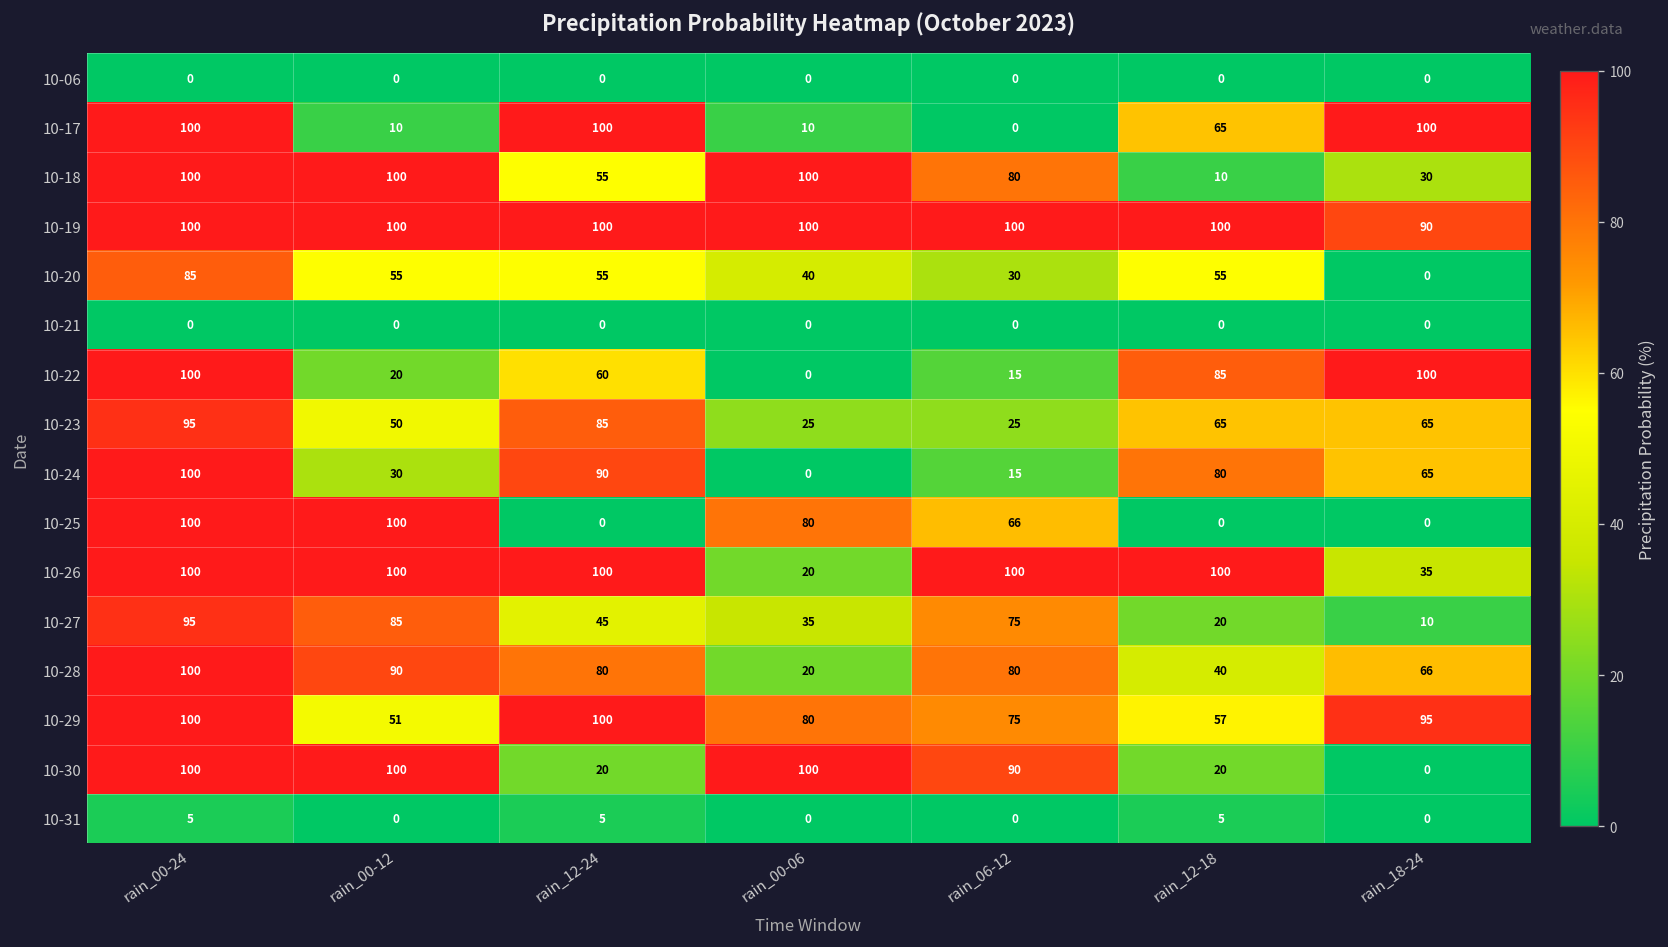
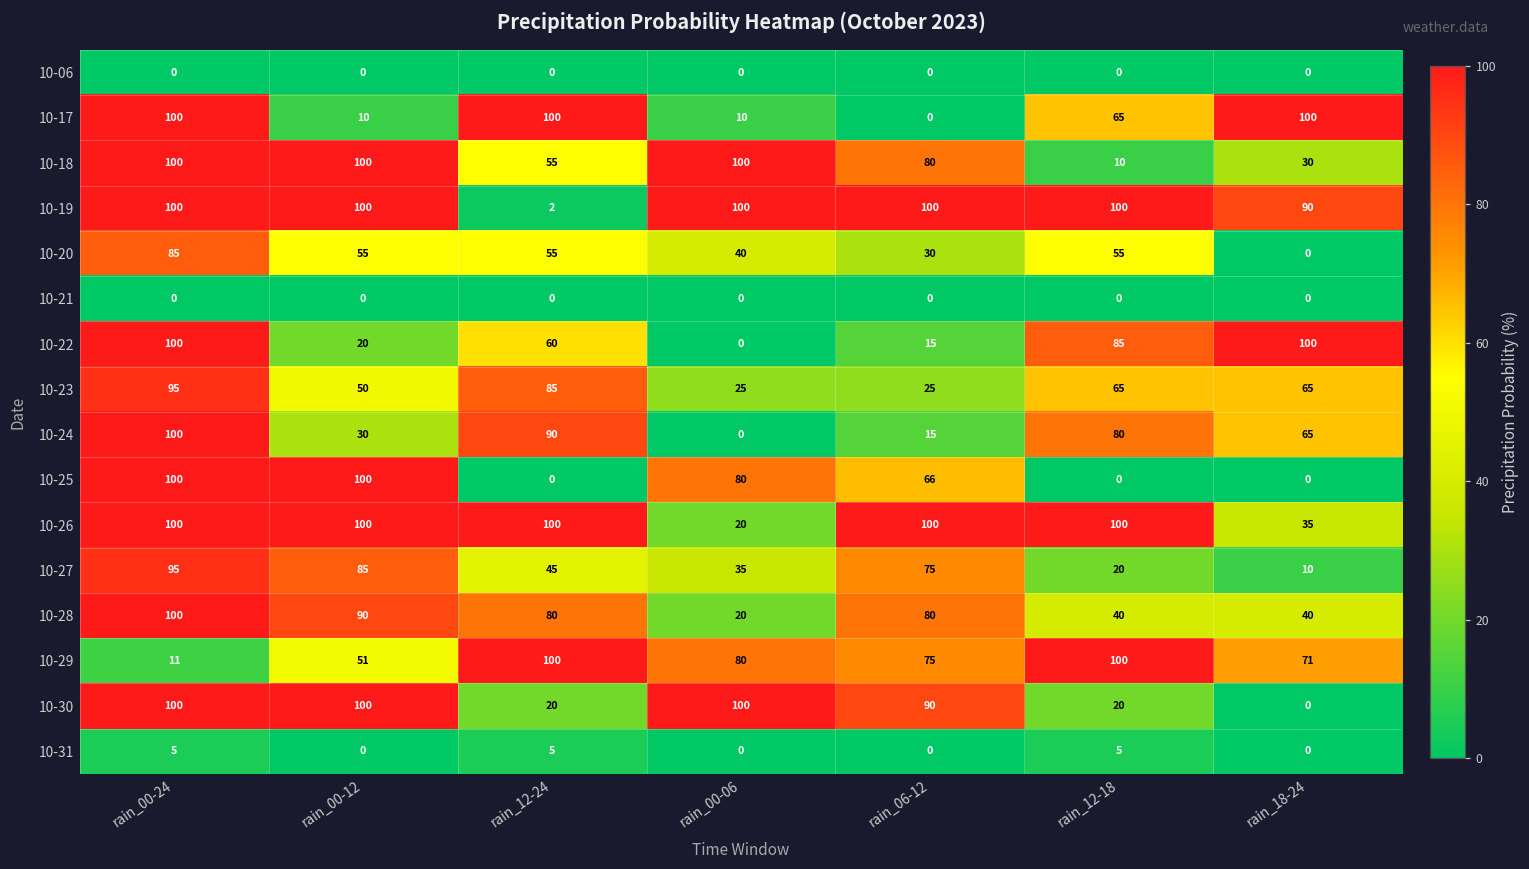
10-19, rain_12-24: 100 -> 2
10-28, rain_18-24: 66 -> 40
10-29, rain_00-24: 100 -> 11
10-29, rain_12-18: 57 -> 100
10-29, rain_18-24: 95 -> 71
